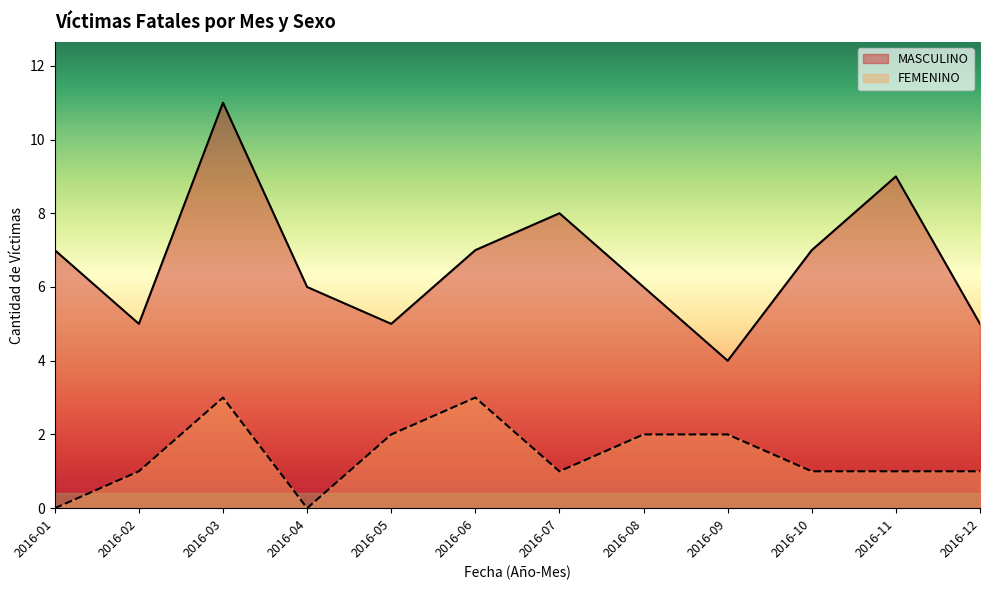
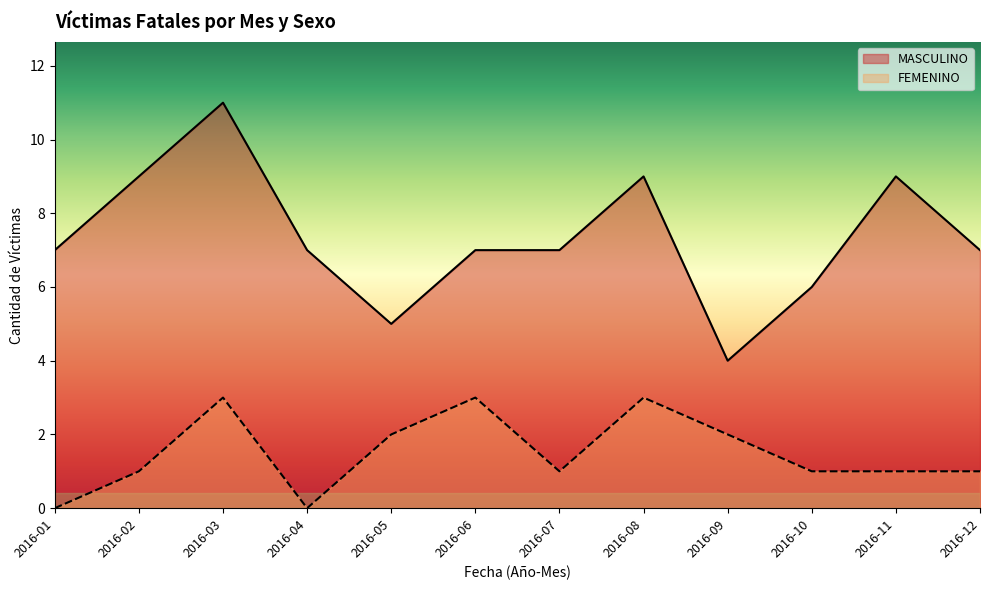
MASCULINO, 2016-02: 5 -> 9
MASCULINO, 2016-04: 6 -> 7
MASCULINO, 2016-07: 8 -> 7
MASCULINO, 2016-08: 6 -> 9
FEMENINO, 2016-08: 2 -> 3
MASCULINO, 2016-10: 7 -> 6
MASCULINO, 2016-12: 5 -> 7
